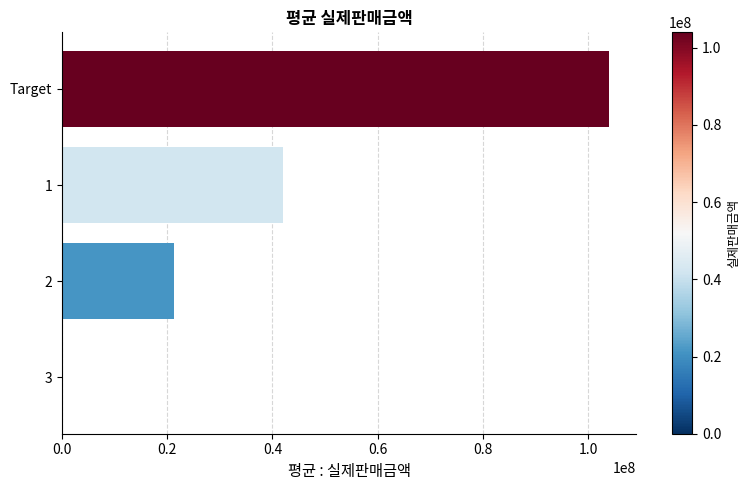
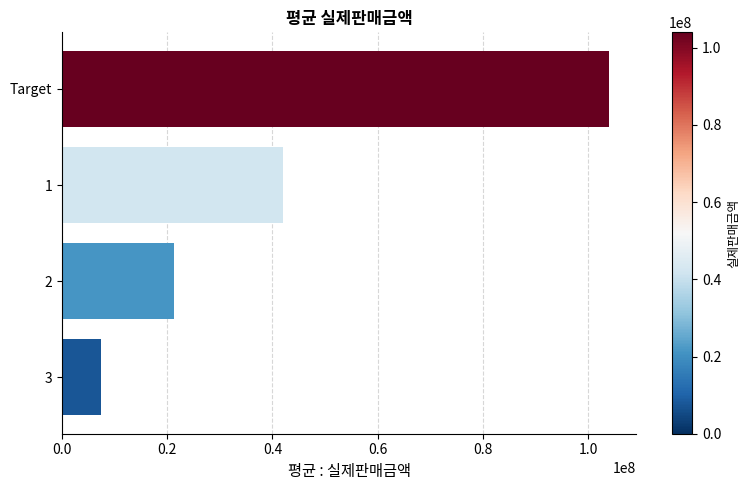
3: 0 -> 7000000
